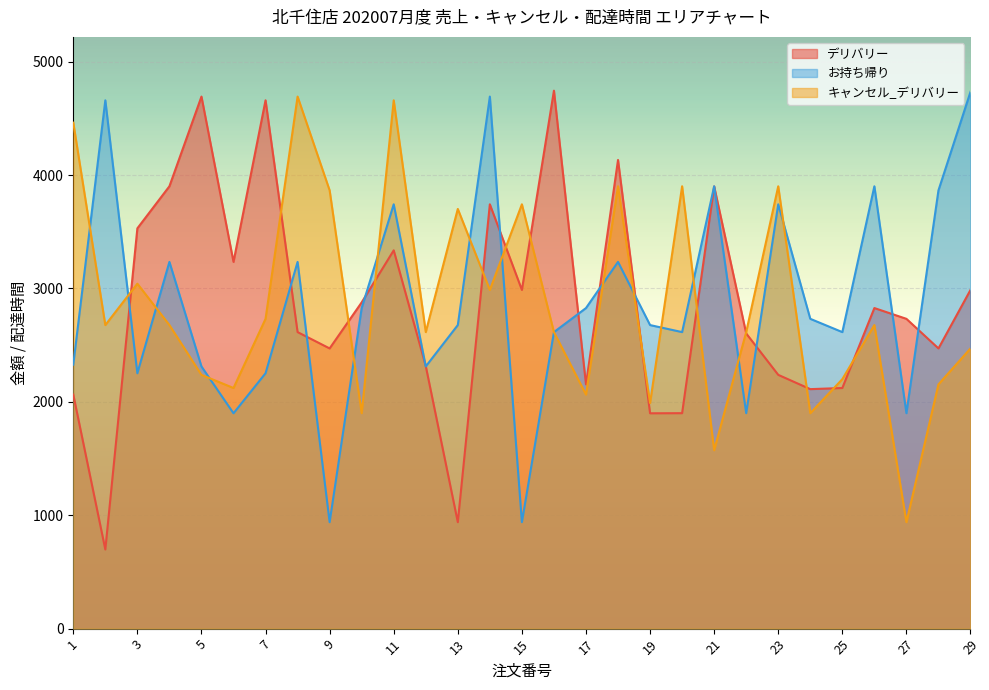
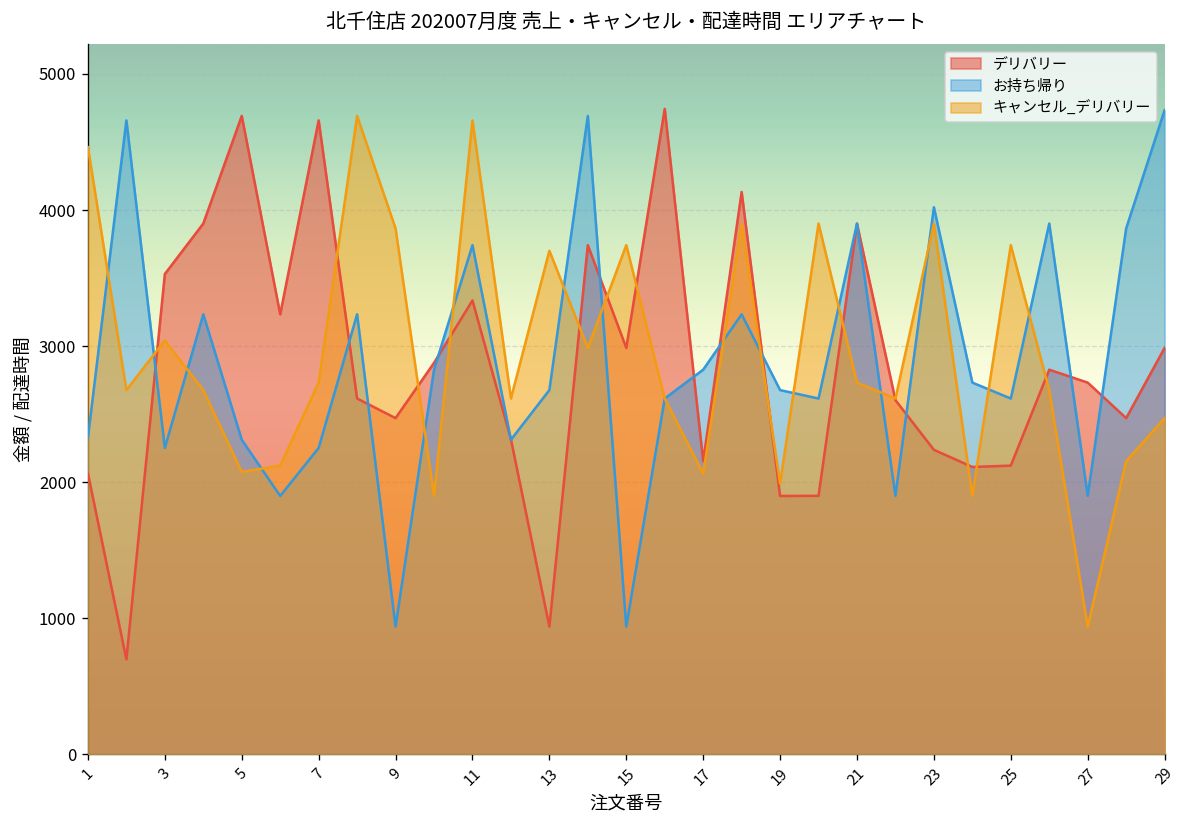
キャンセル_デリバリー, 5: 2240 -> 2080
キャンセル_デリバリー, 21: 1570 -> 2730
お持ち帰り, 23: 3740 -> 4020
キャンセル_デリバリー, 25: 2200 -> 3740
